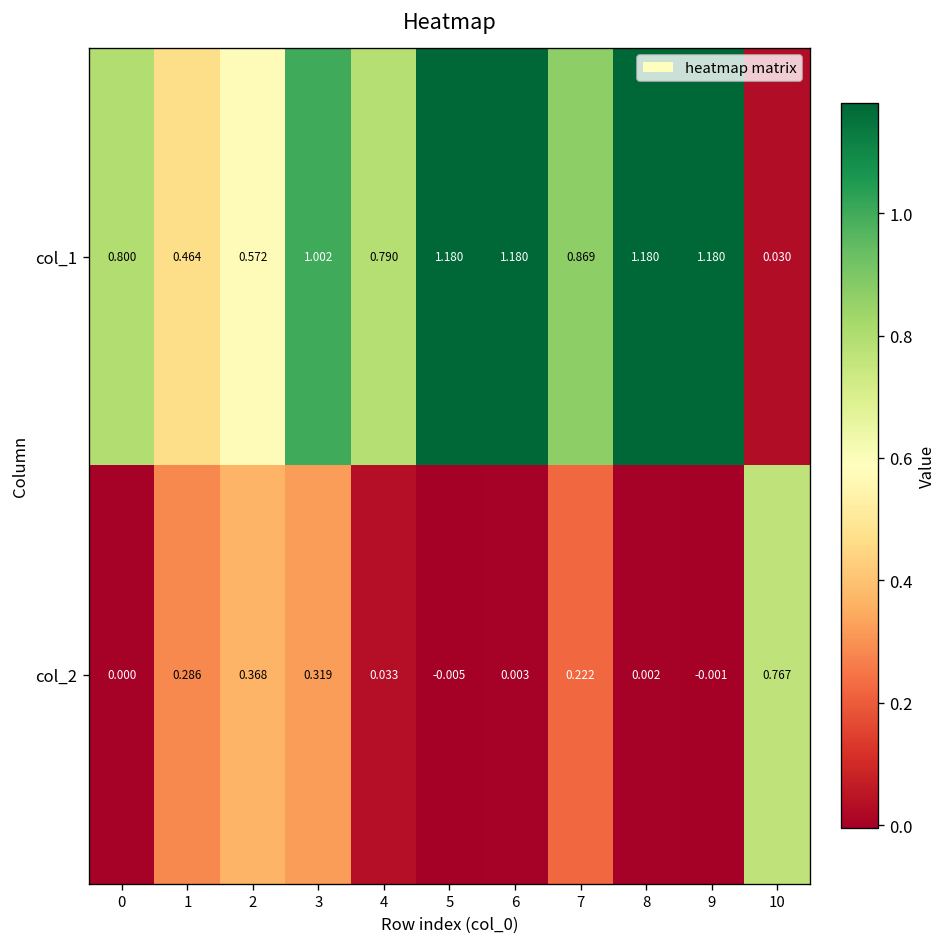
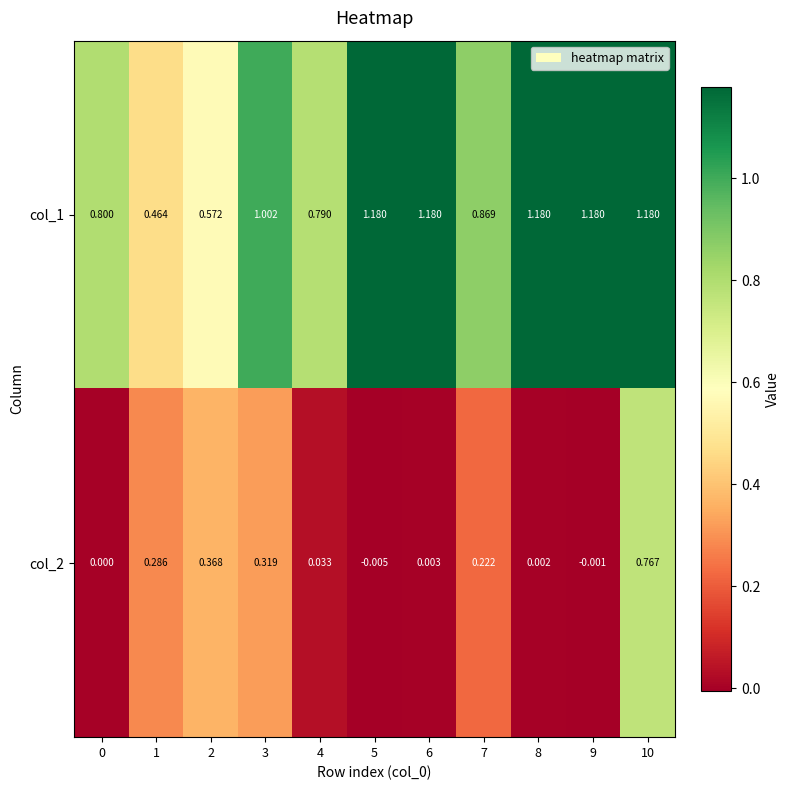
col_1, 10: 0.030 -> 1.180
